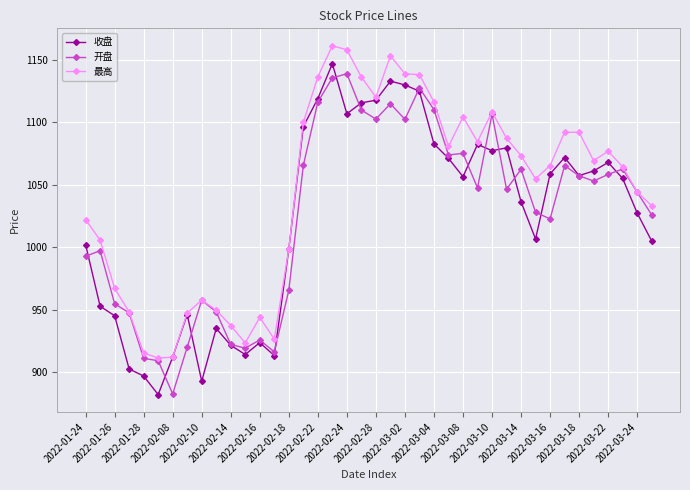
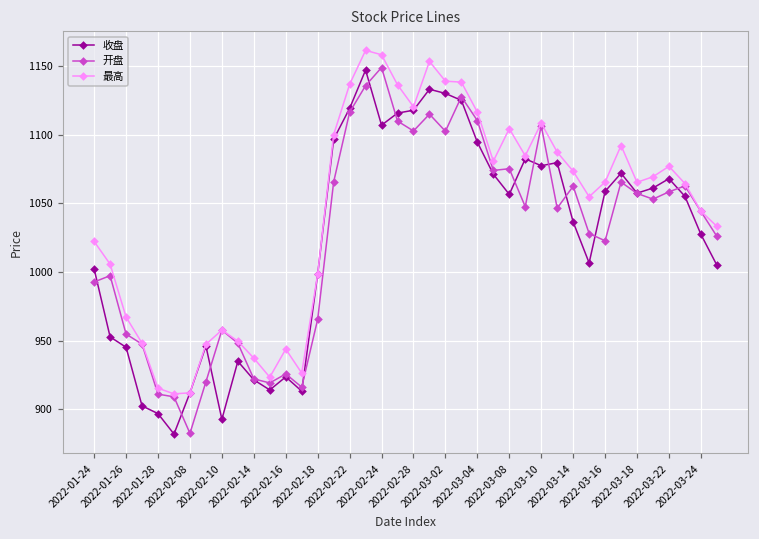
开盘, 2022-02-24: 1139 -> 1149
收盘, 2022-03-04: 1083 -> 1094
最高, 2022-03-18: 1092 -> 1065
